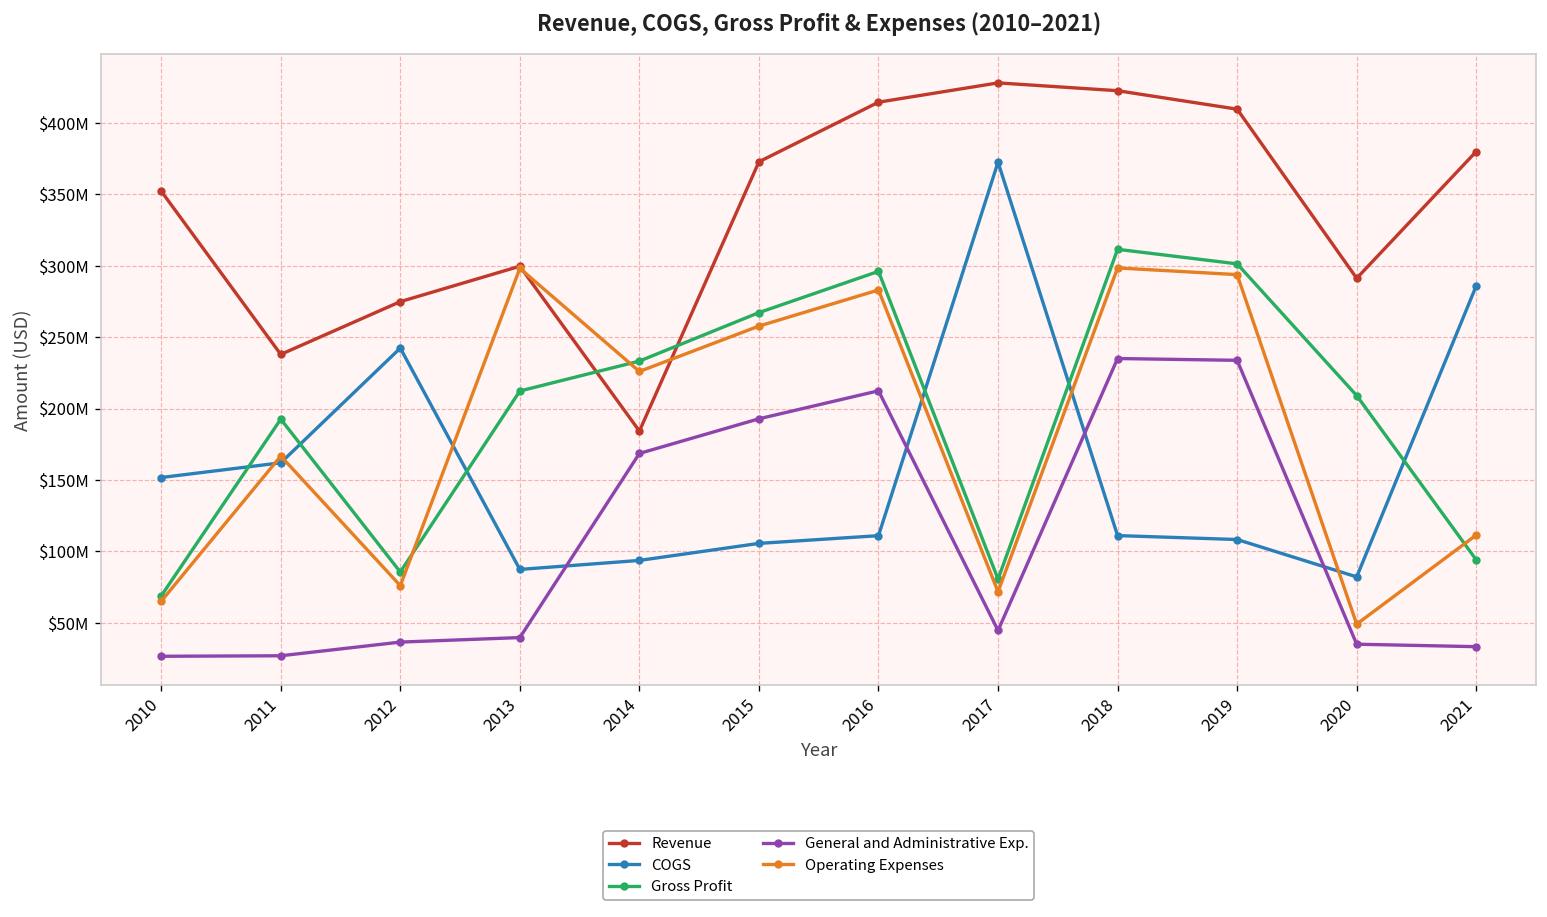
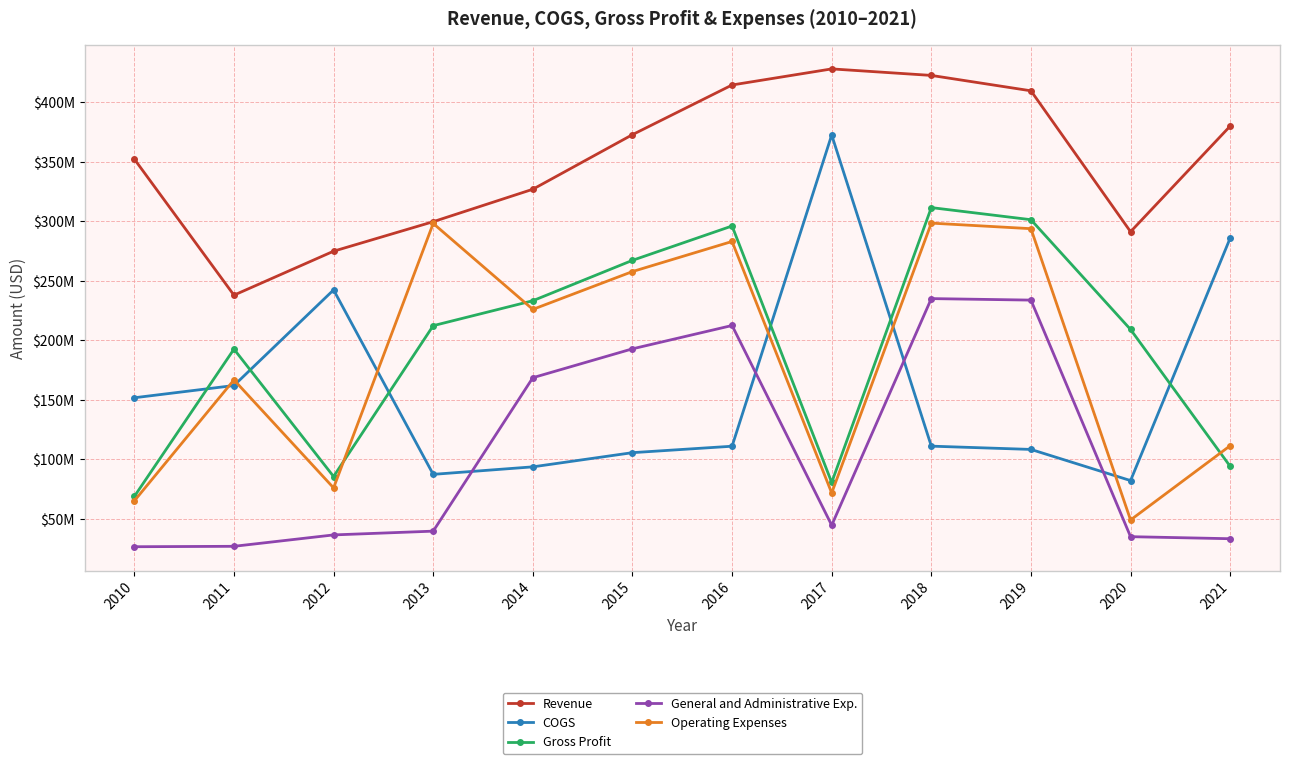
Revenue, 2014: $184000000 -> $327000000
